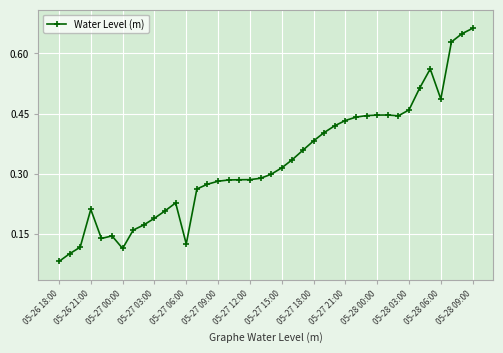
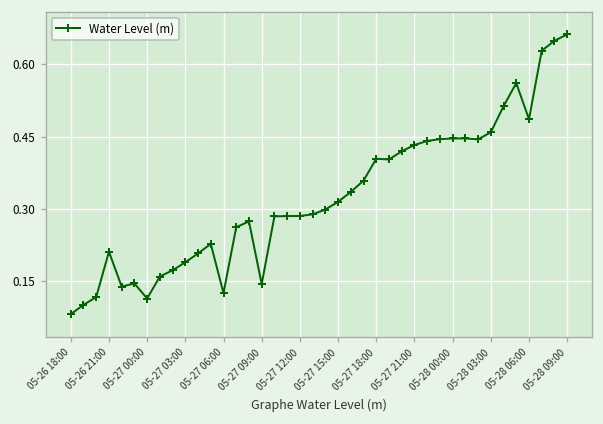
05-27 09:00: 0.28 -> 0.14
05-27 18:00: 0.38 -> 0.40
